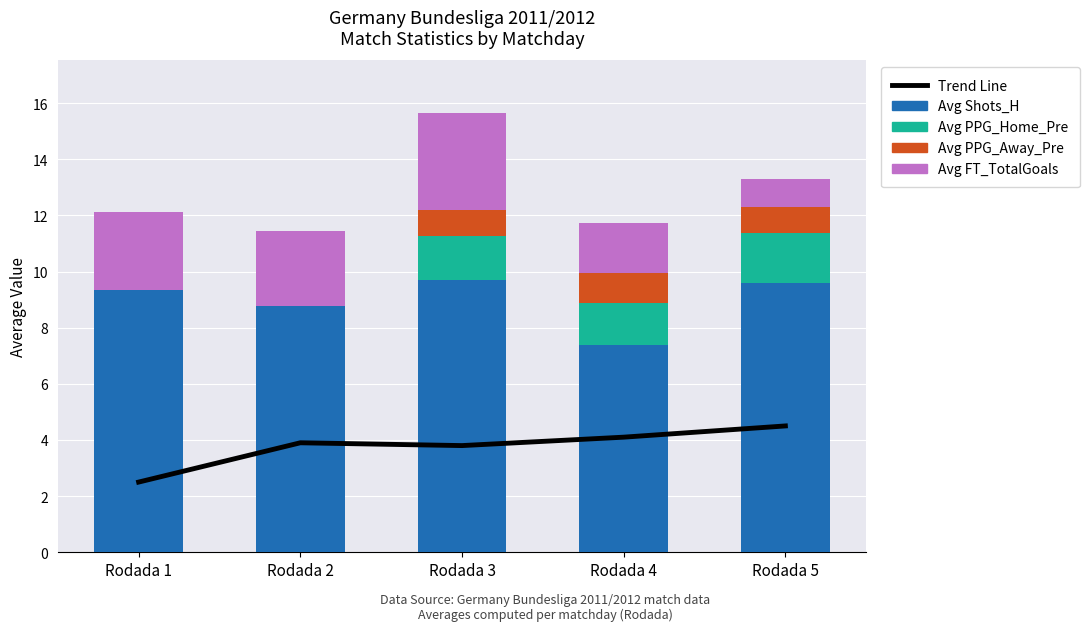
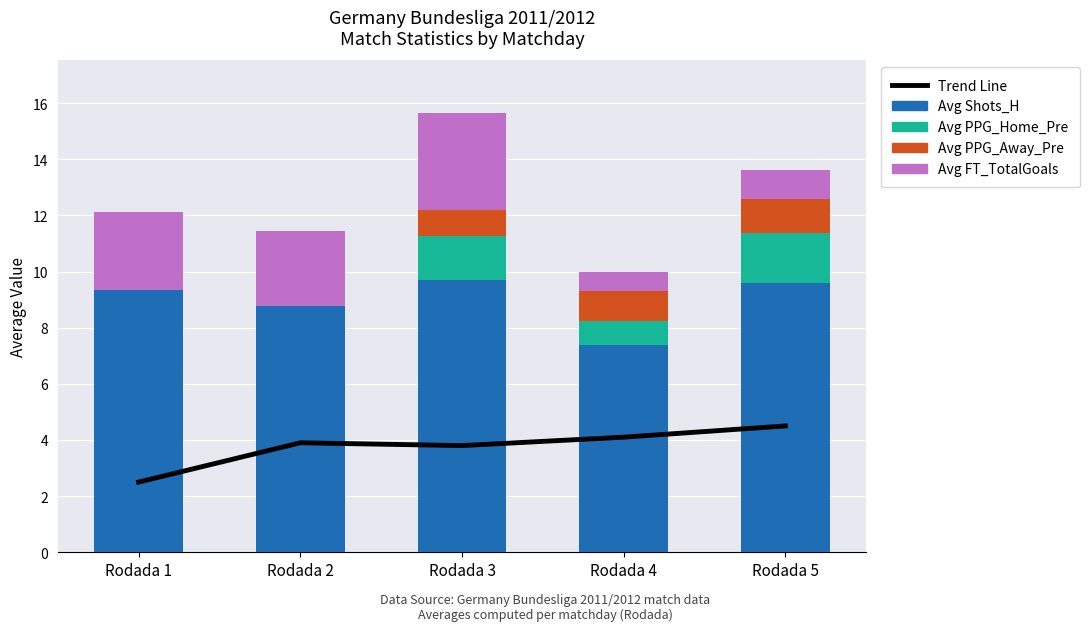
Avg PPG_Home_Pre, Rodada 4: 1.5 -> 0.8
Avg FT_TotalGoals, Rodada 4: 1.8 -> 0.7
Avg PPG_Away_Pre, Rodada 5: 0.9 -> 1.2
